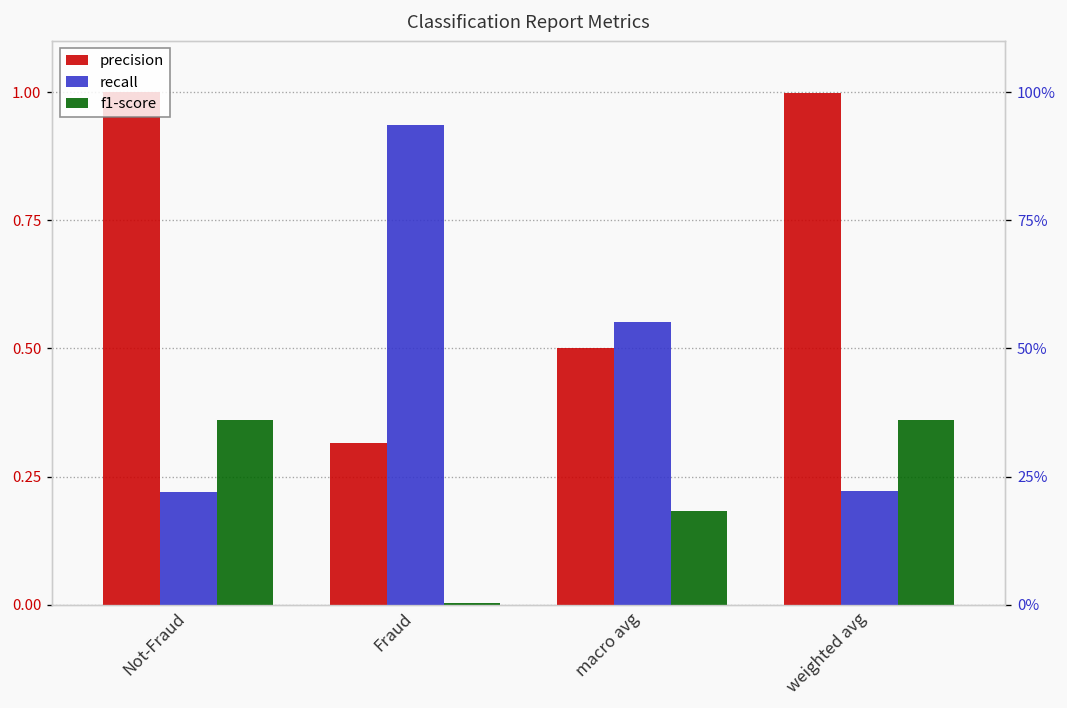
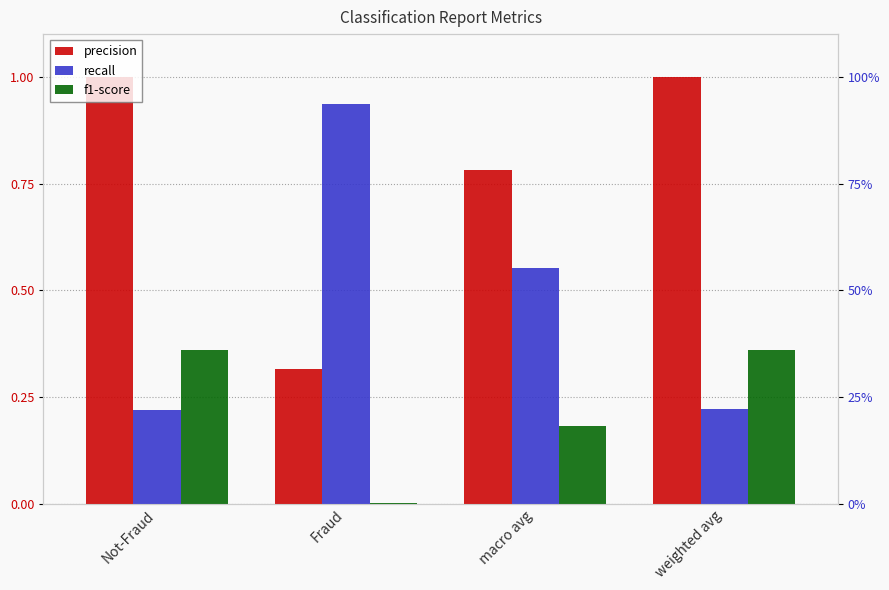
precision, macro avg: 0.50 -> 0.78
